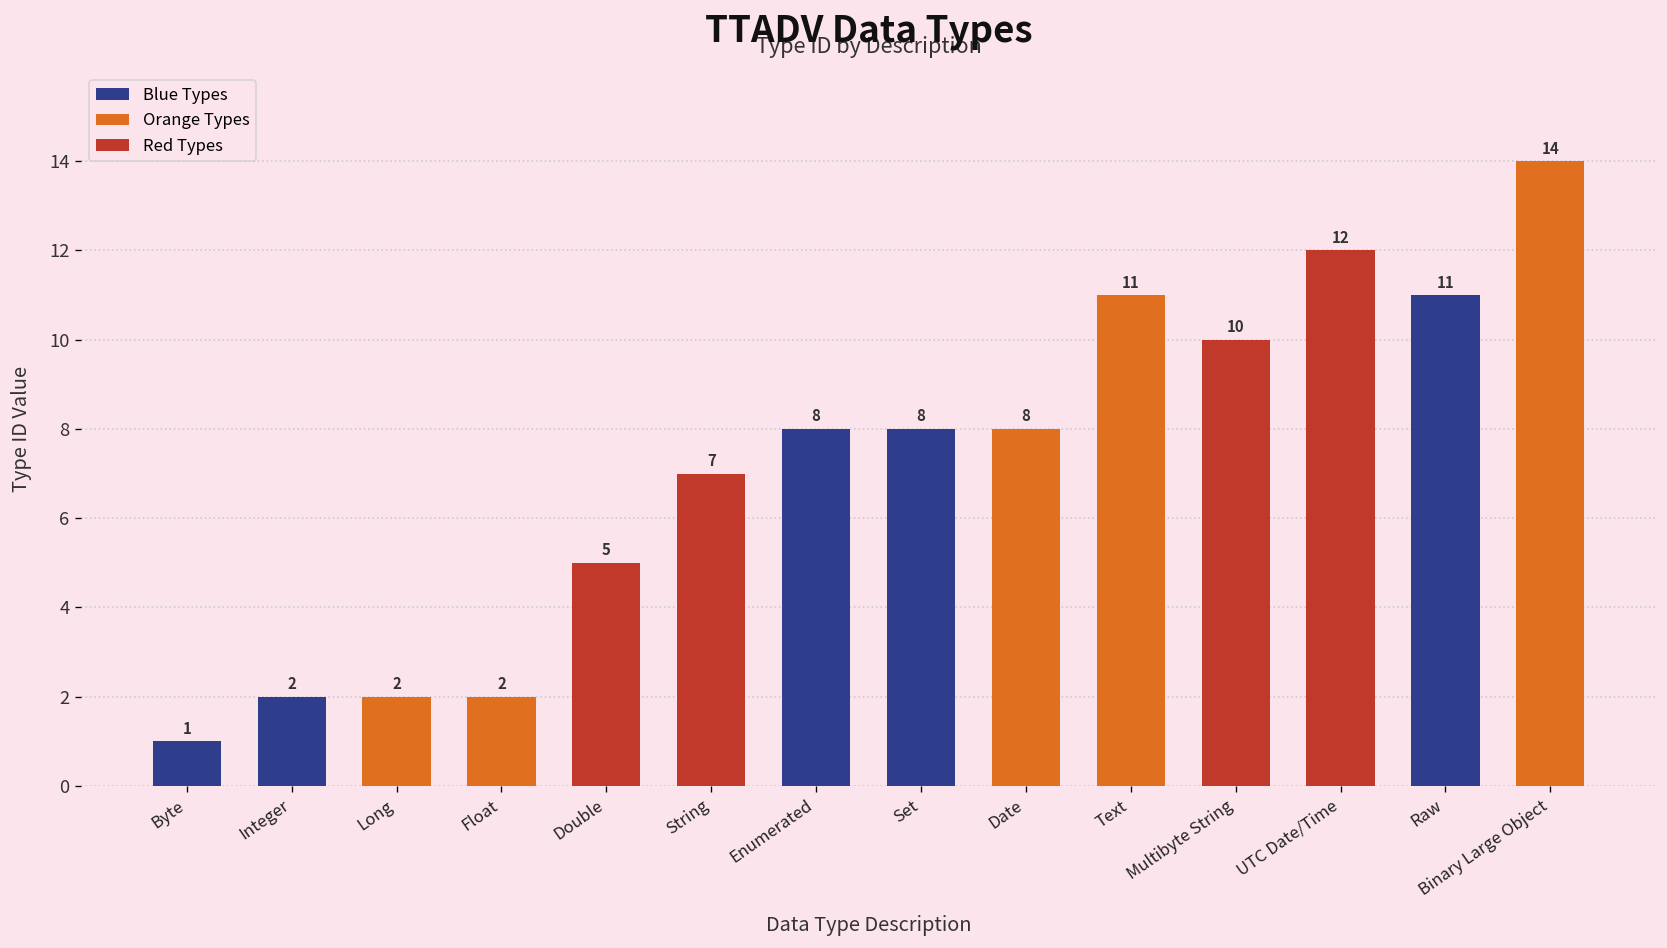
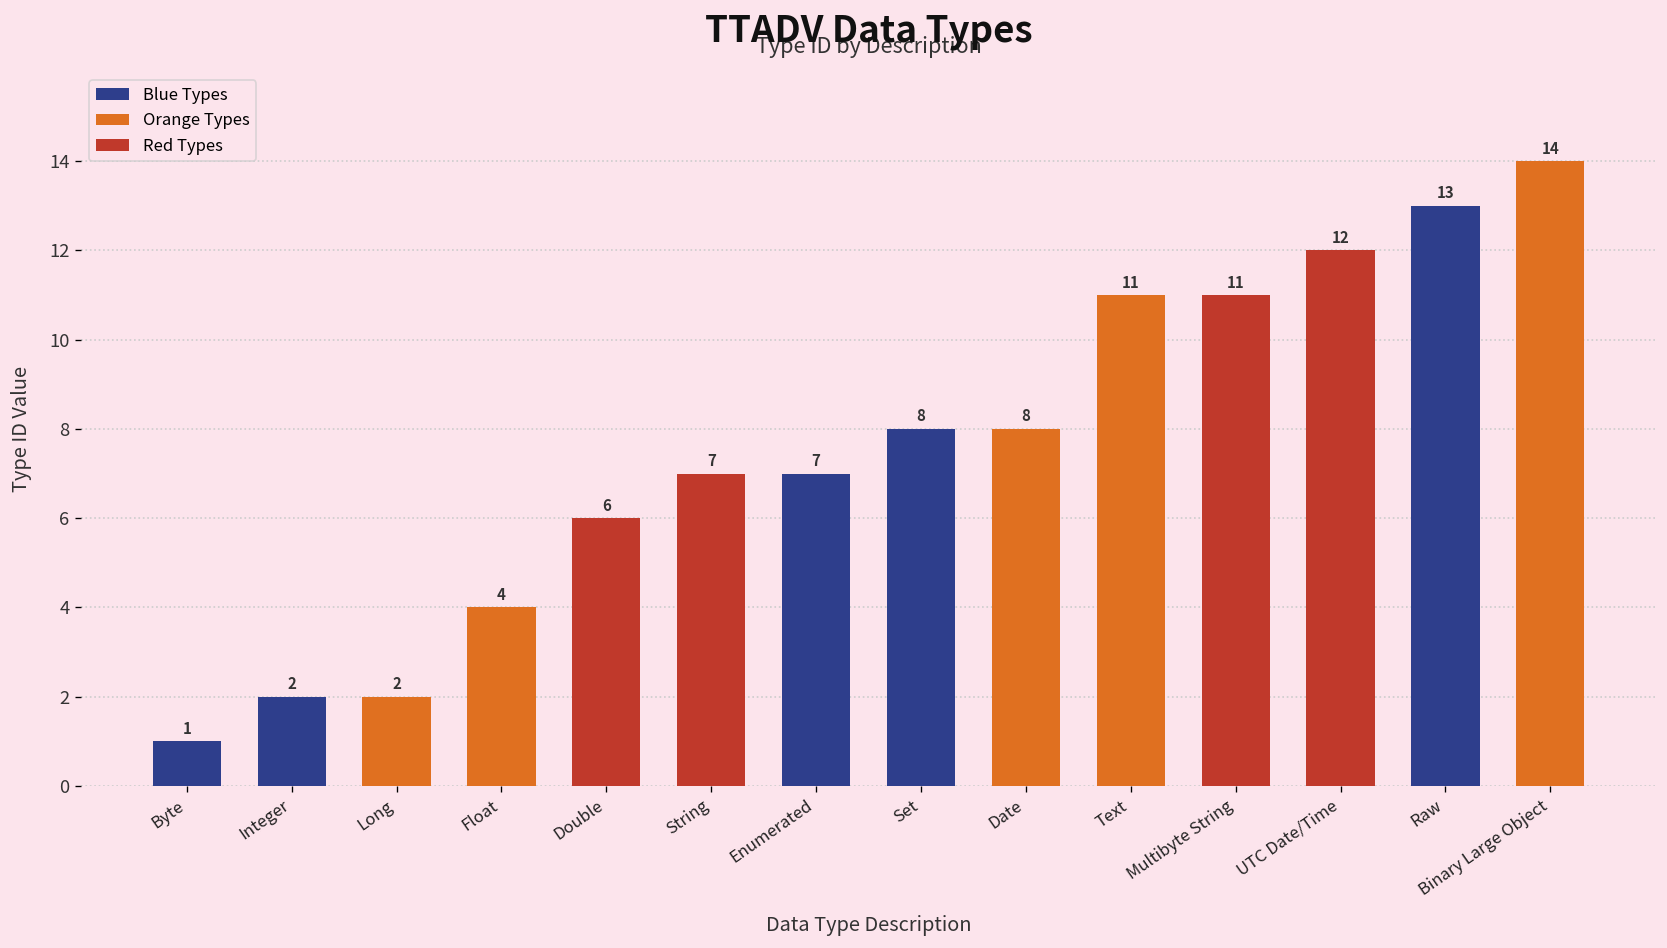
Float: 2 -> 4
Double: 5 -> 6
Enumerated: 8 -> 7
Multibyte String: 10 -> 11
Raw: 11 -> 13
